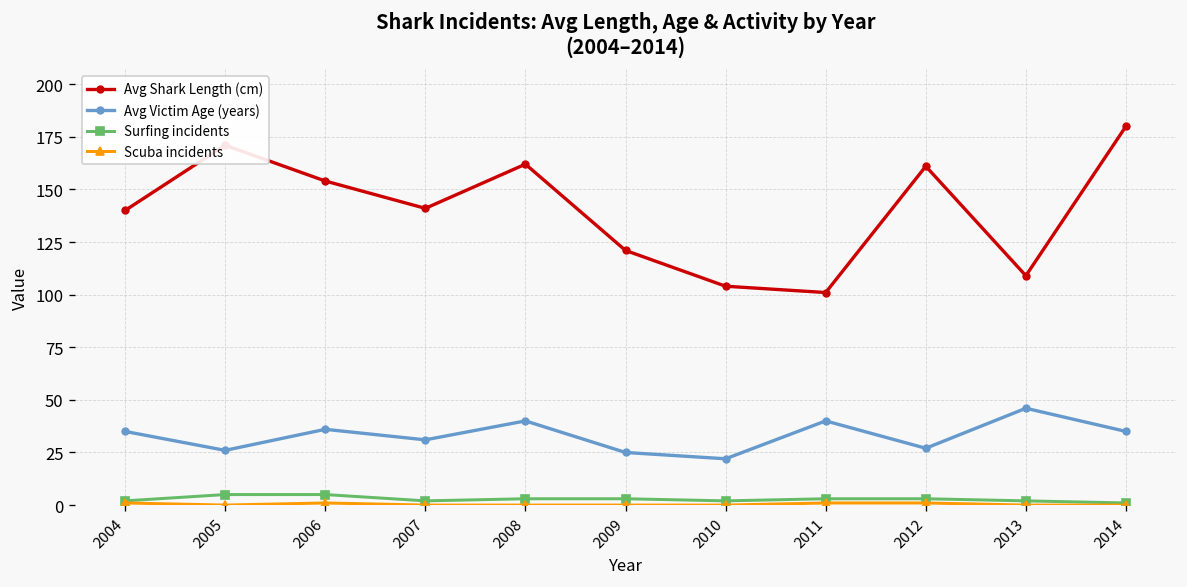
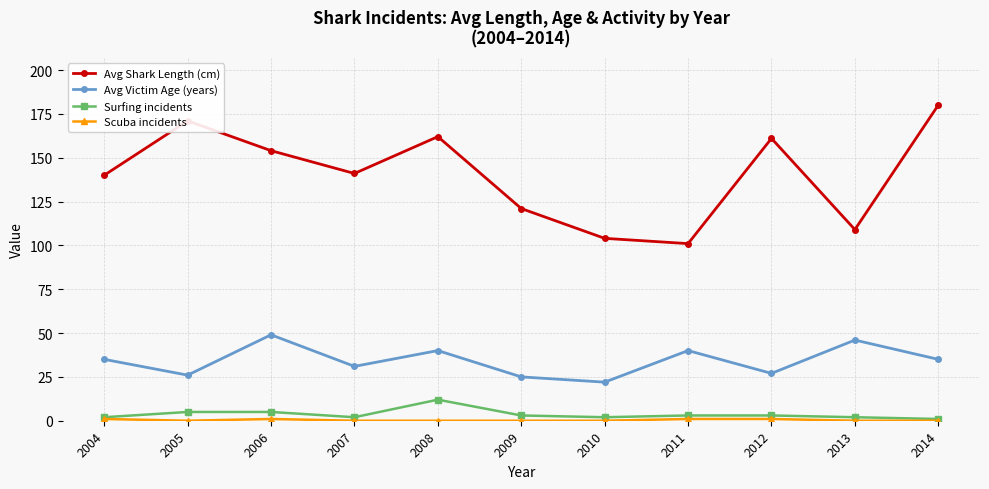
Avg Victim Age (years), 2006: 36 -> 49
Surfing incidents, 2008: 3 -> 12
